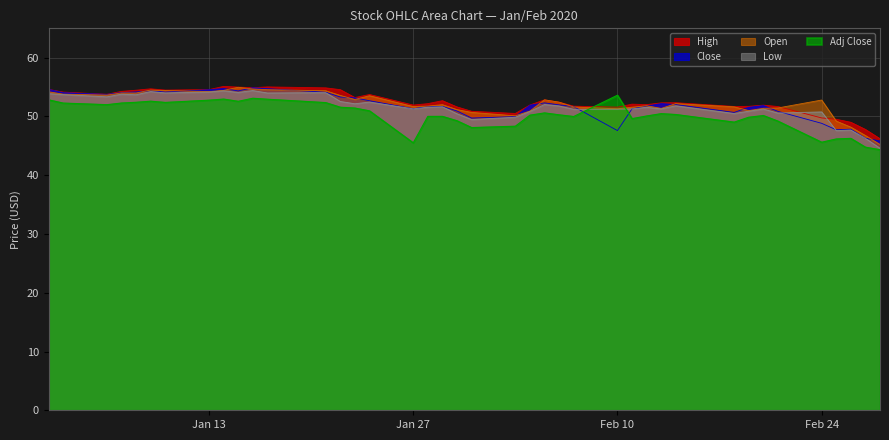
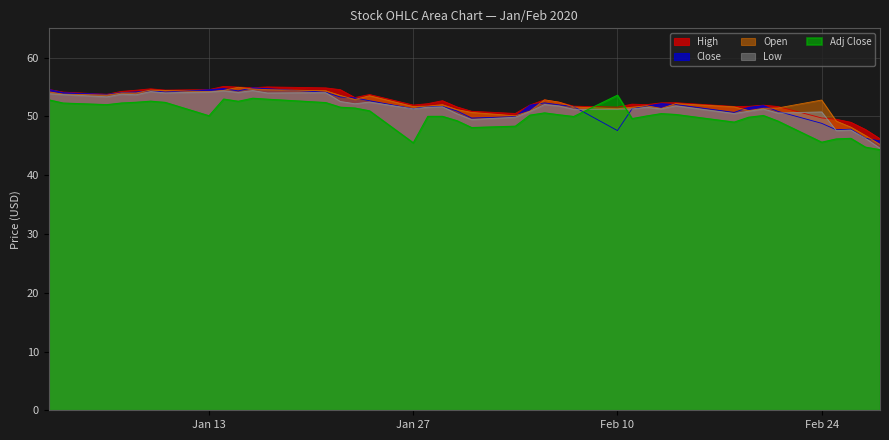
Adj Close, Jan 13: 53 -> 50
